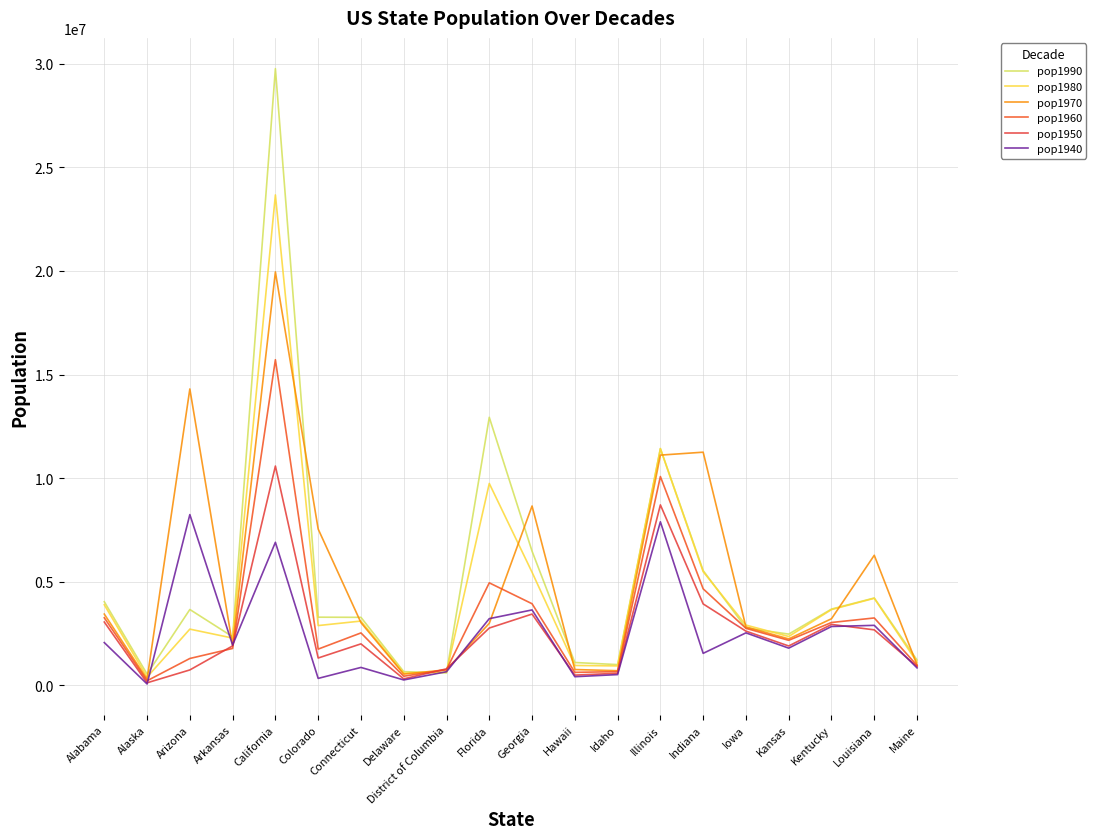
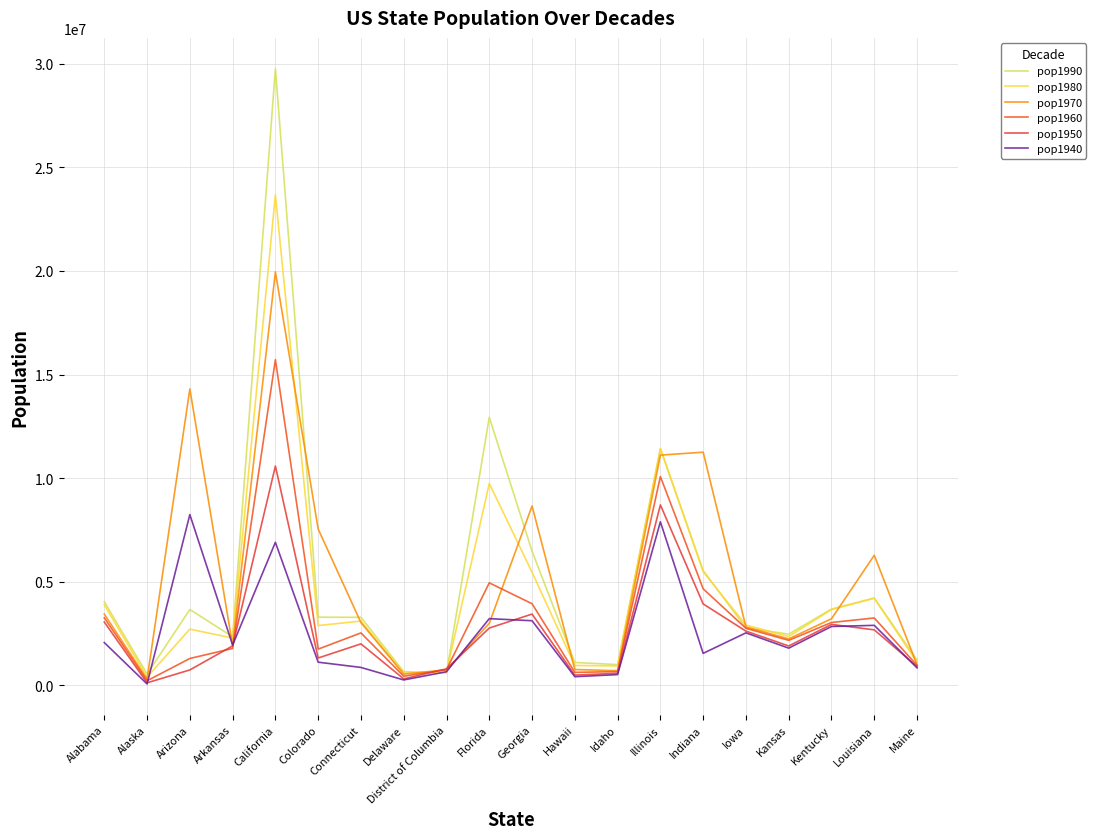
pop1940, Colorado: 300000 -> 1100000
pop1940, Georgia: 3600000 -> 3100000
